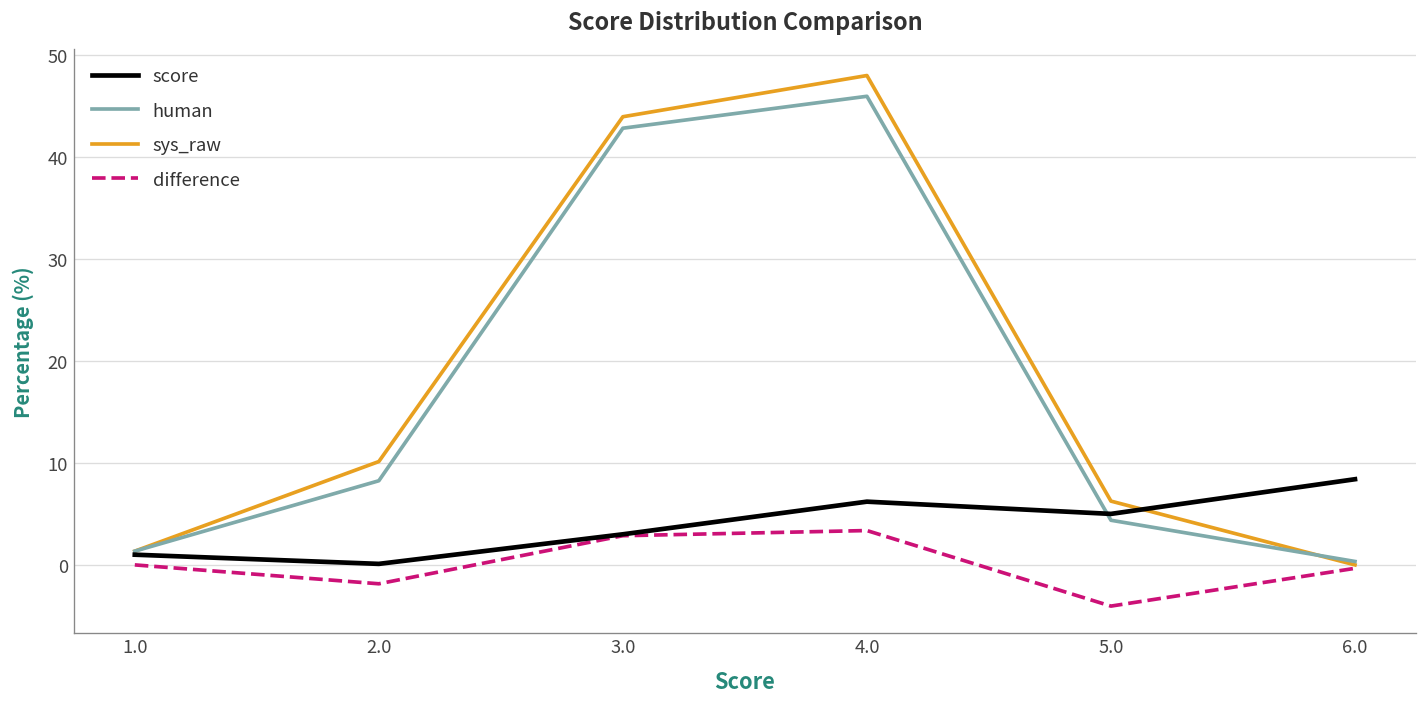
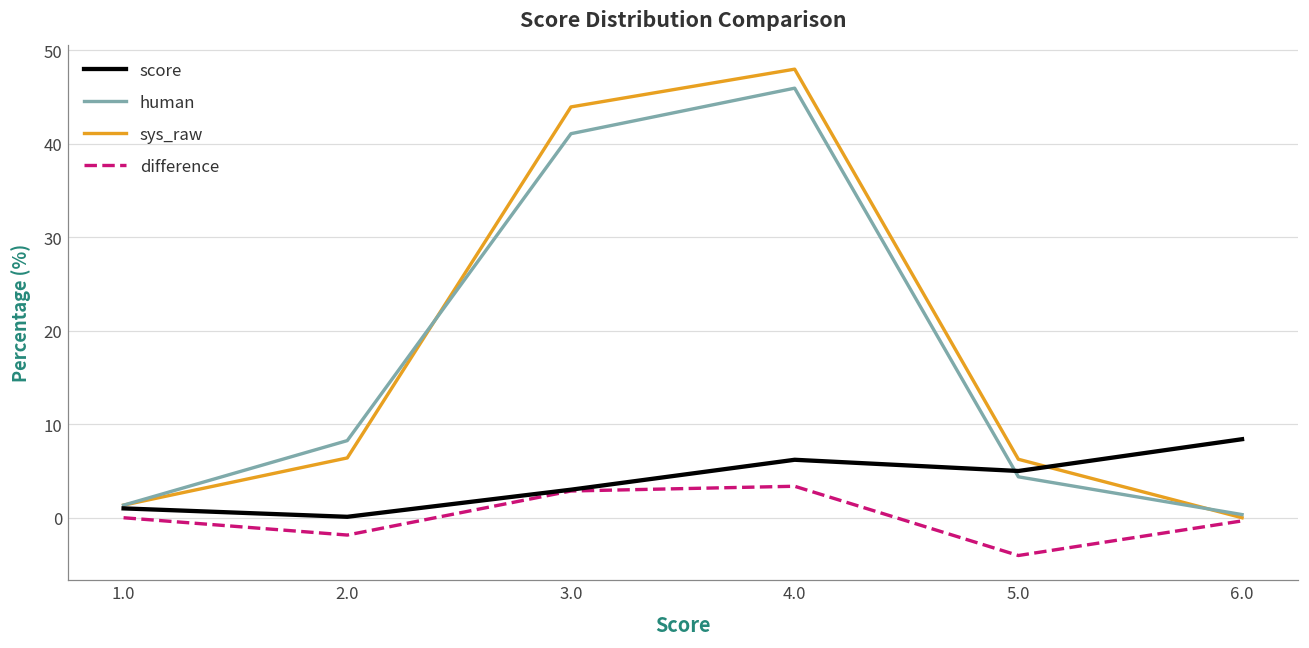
sys_raw, 2.0: 10 -> 6
human, 3.0: 43 -> 41
